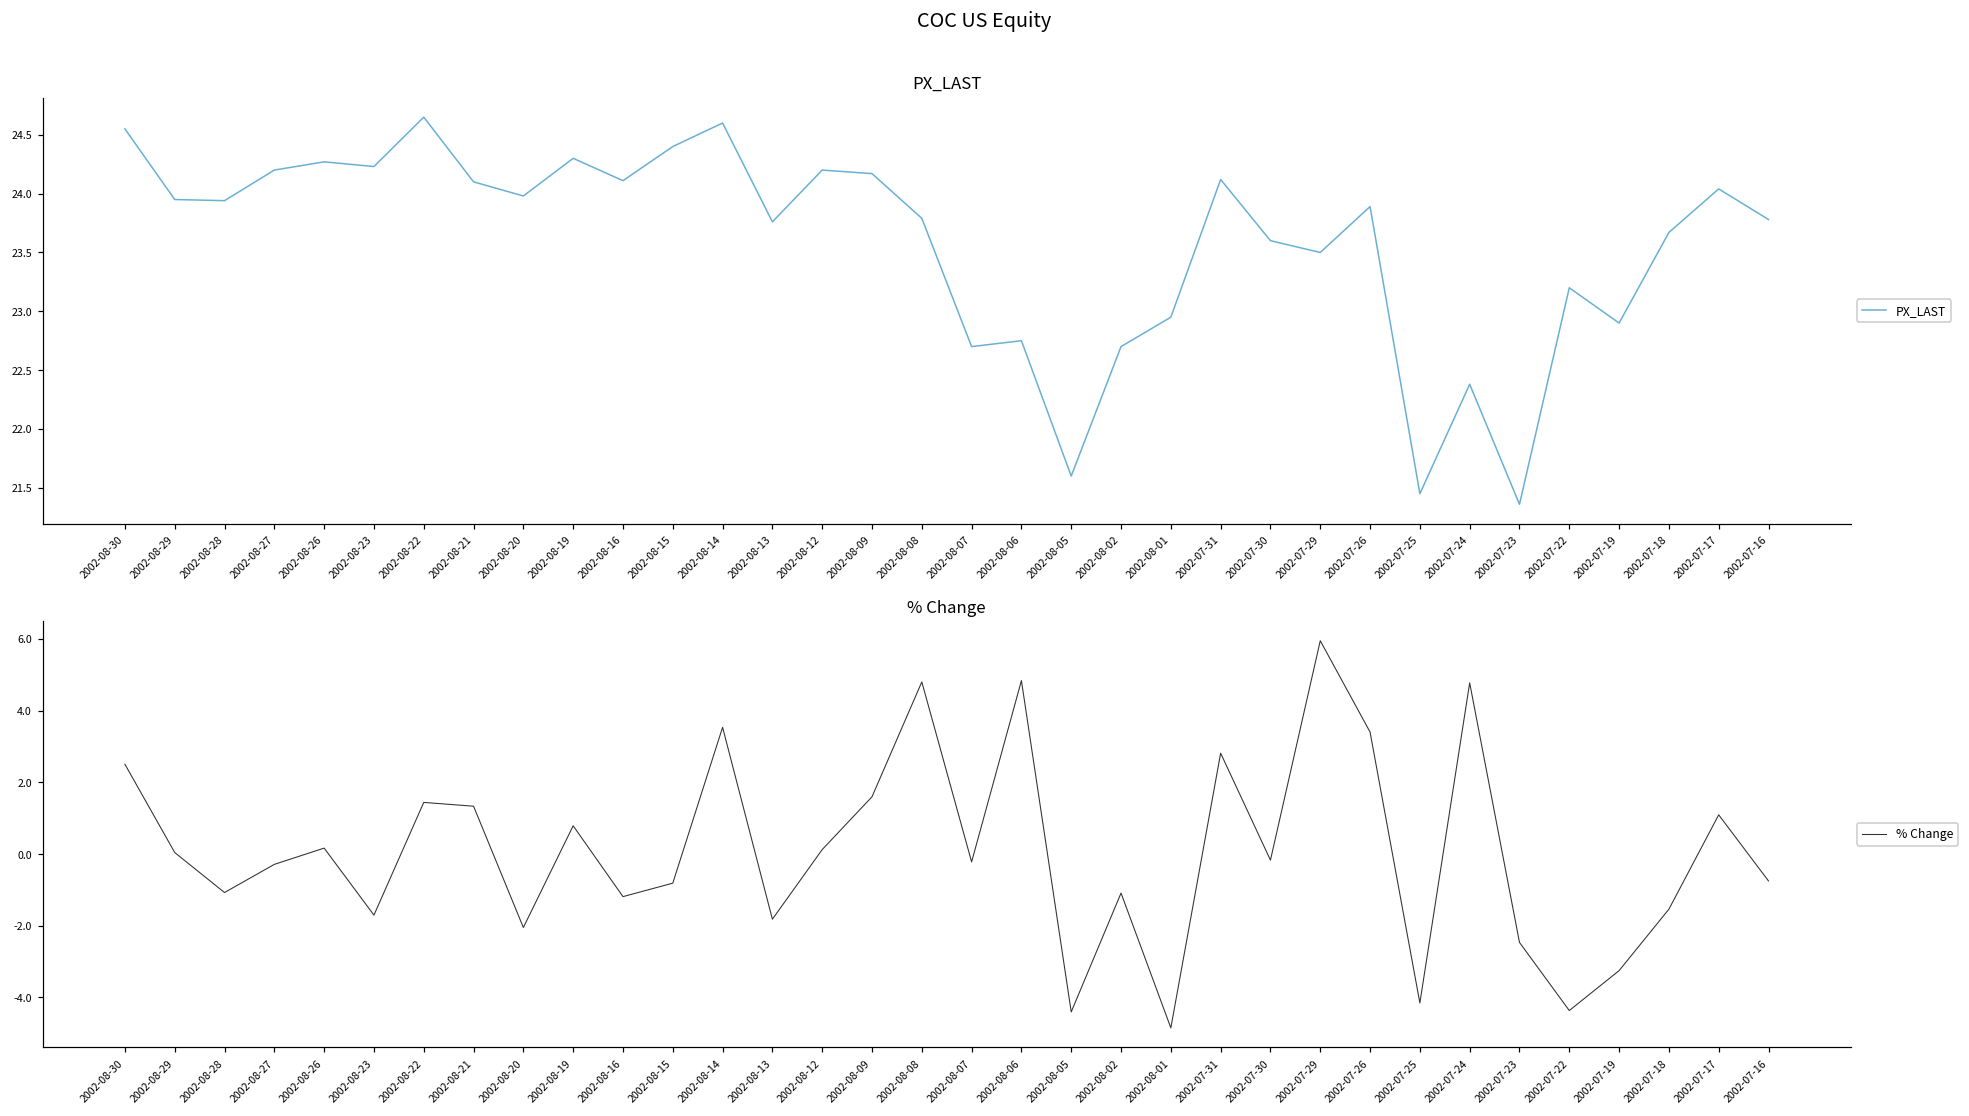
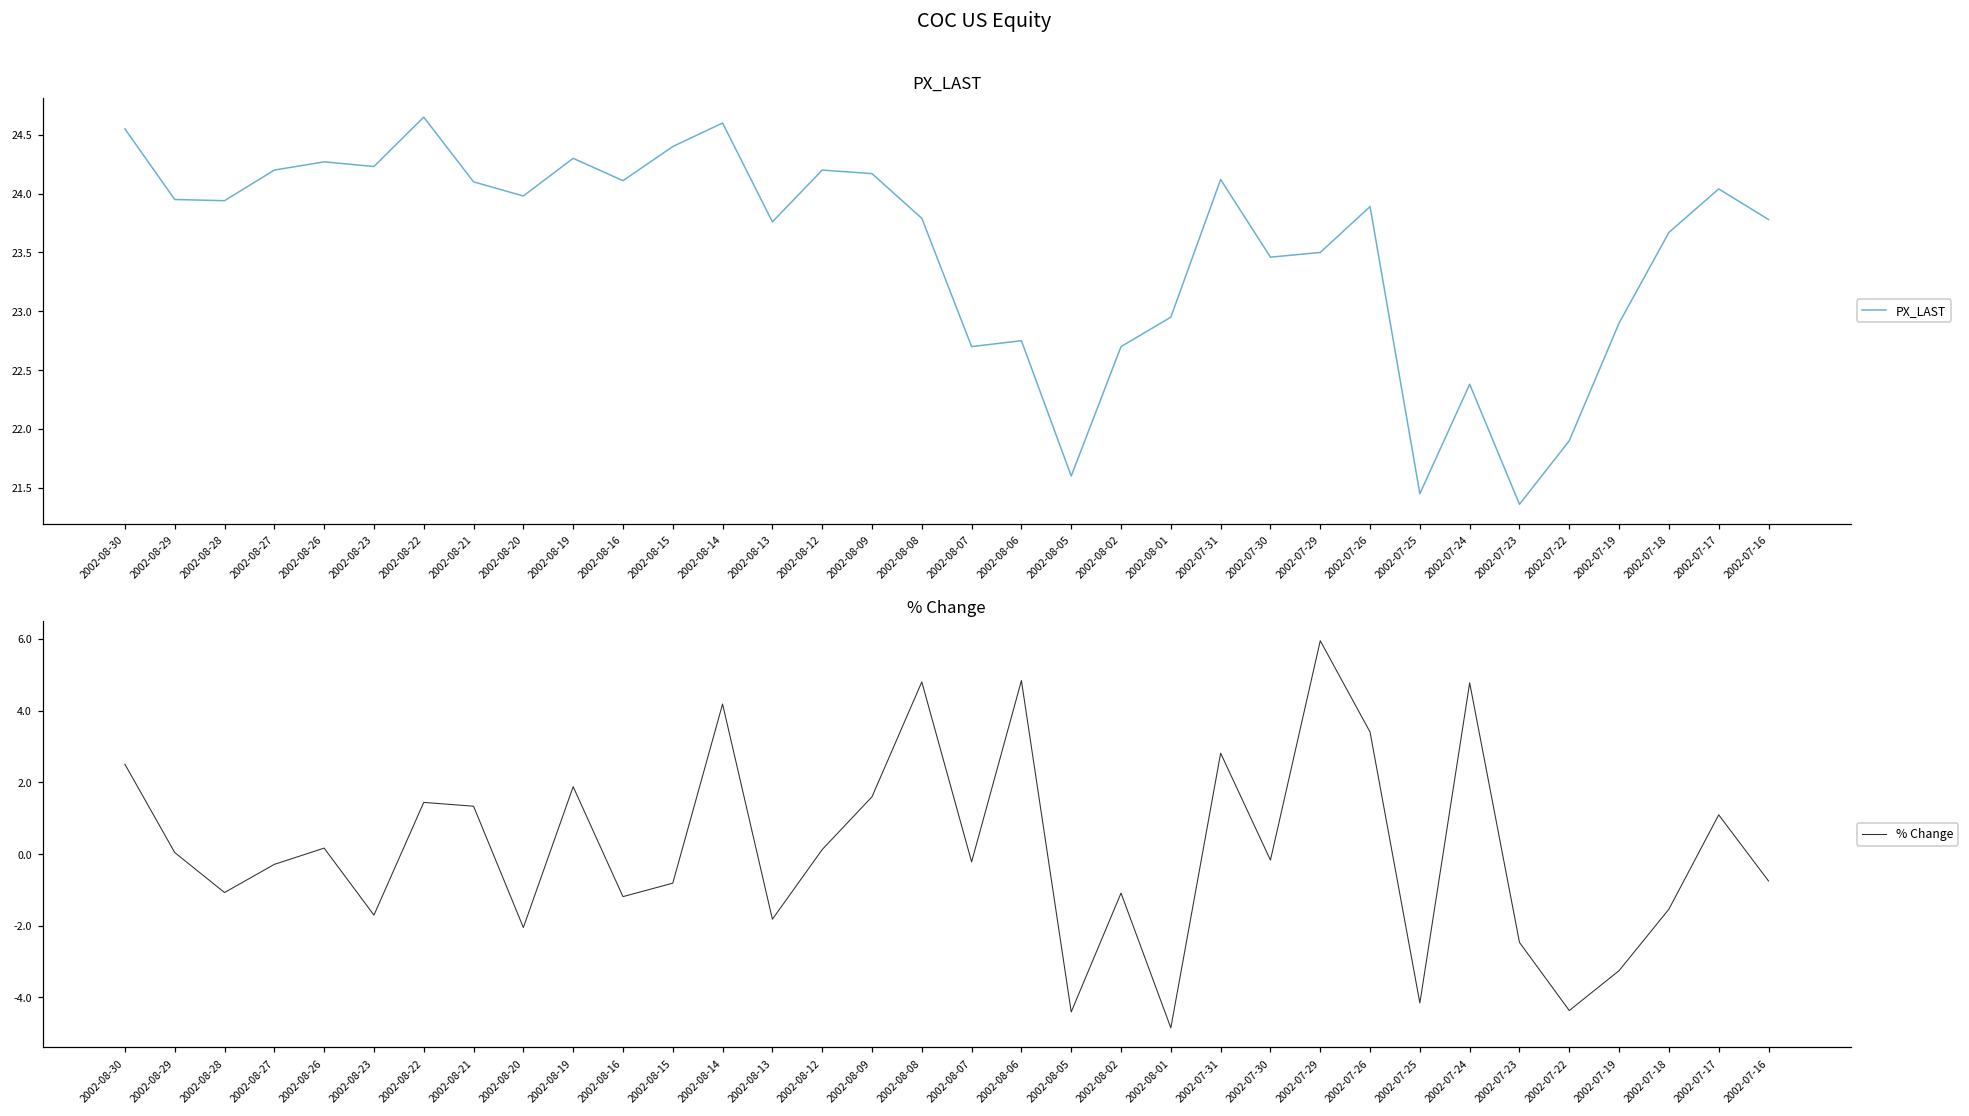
PX_LAST, 2002-07-30: 23.60 -> 23.46
PX_LAST, 2002-07-22: 23.2 -> 21.9
% Change, 2002-08-19: 0.8 -> 1.9
% Change, 2002-08-14: 3.5 -> 4.2
